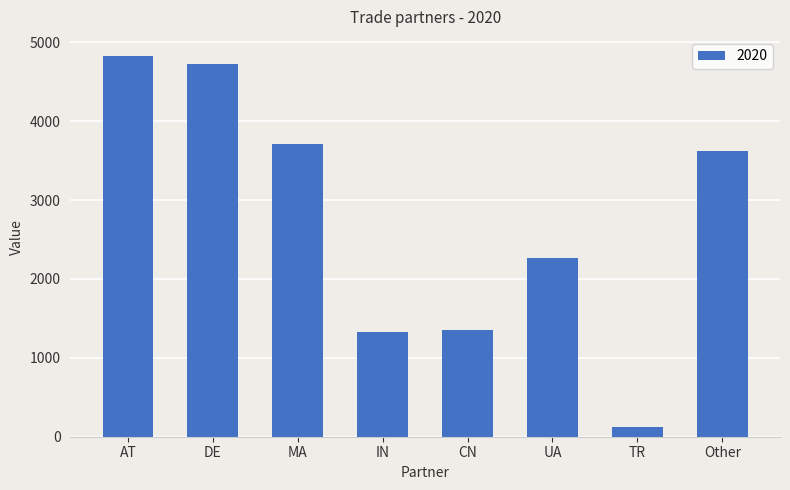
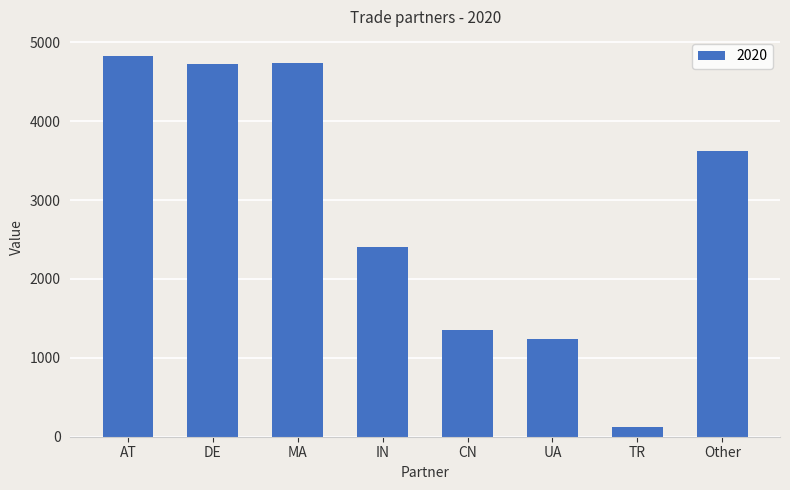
MA: 3700 -> 4700
IN: 1300 -> 2400
UA: 2300 -> 1200
